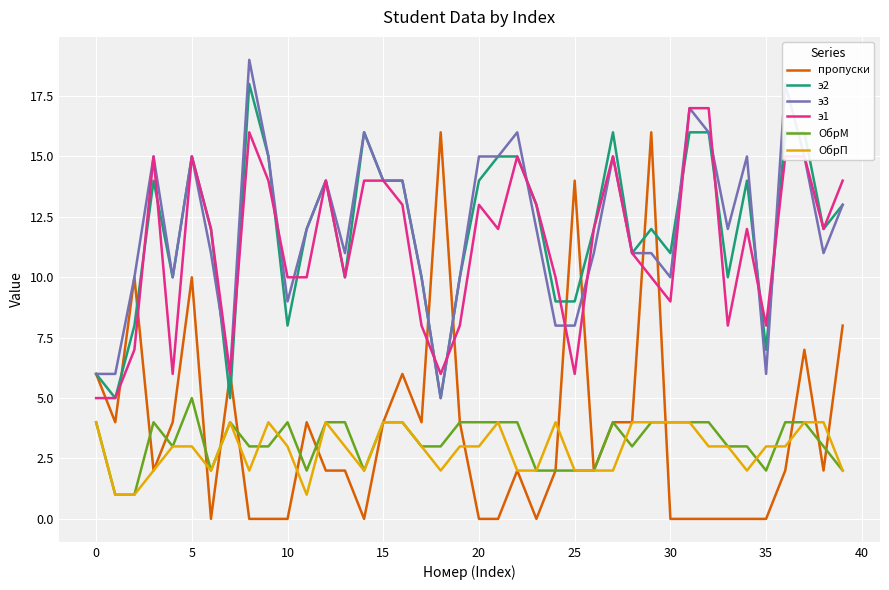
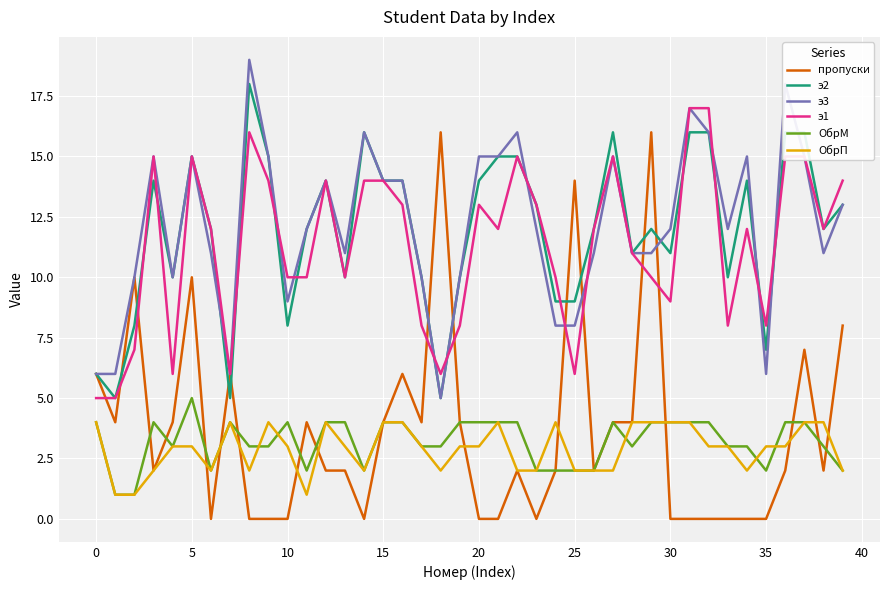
э3, 30: 10 -> 12
